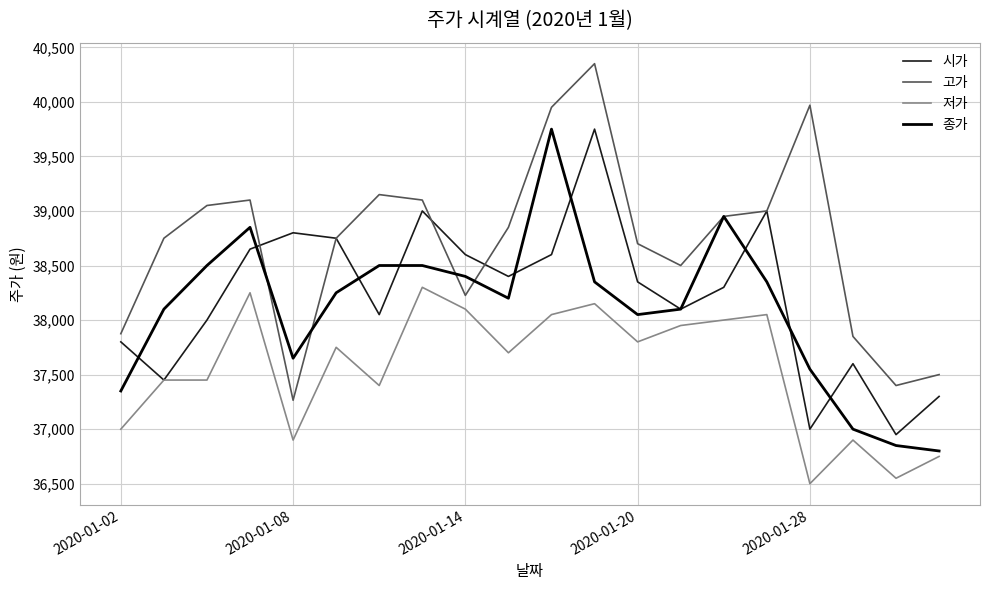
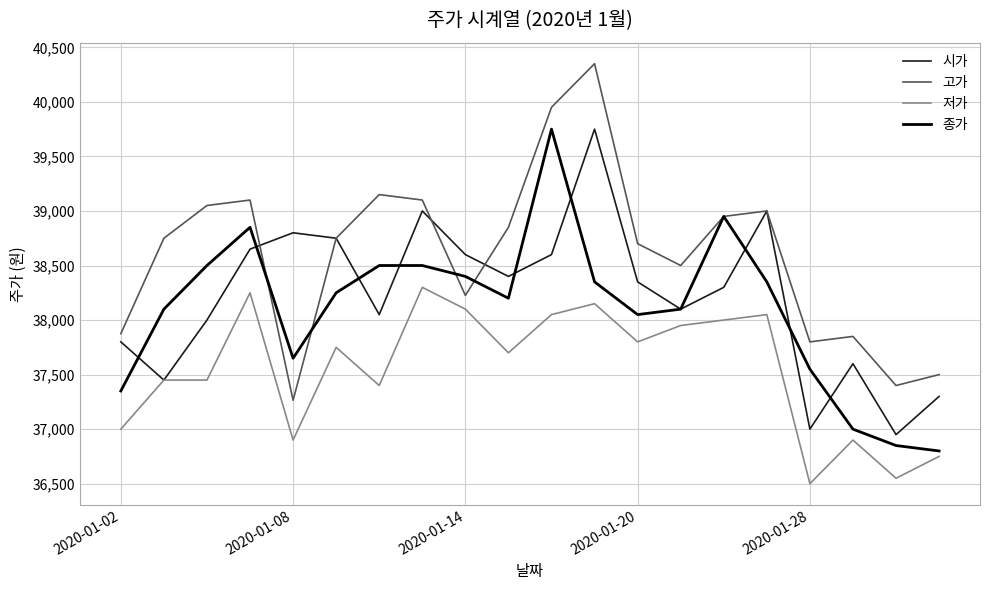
고가, 2020-01-28: 39,970 -> 37,800
